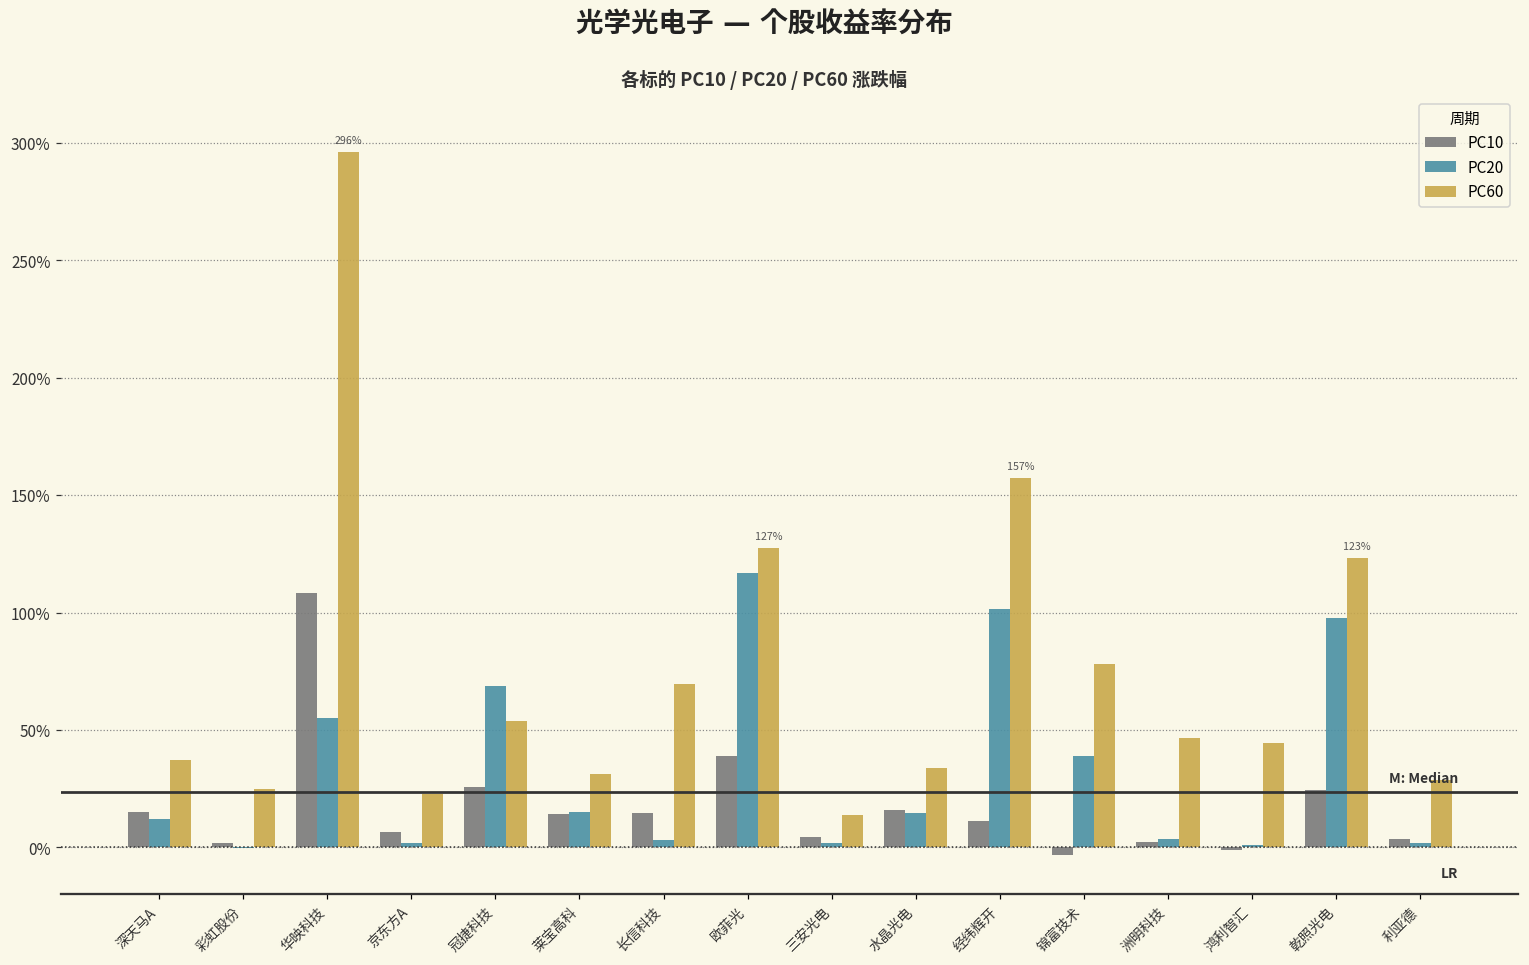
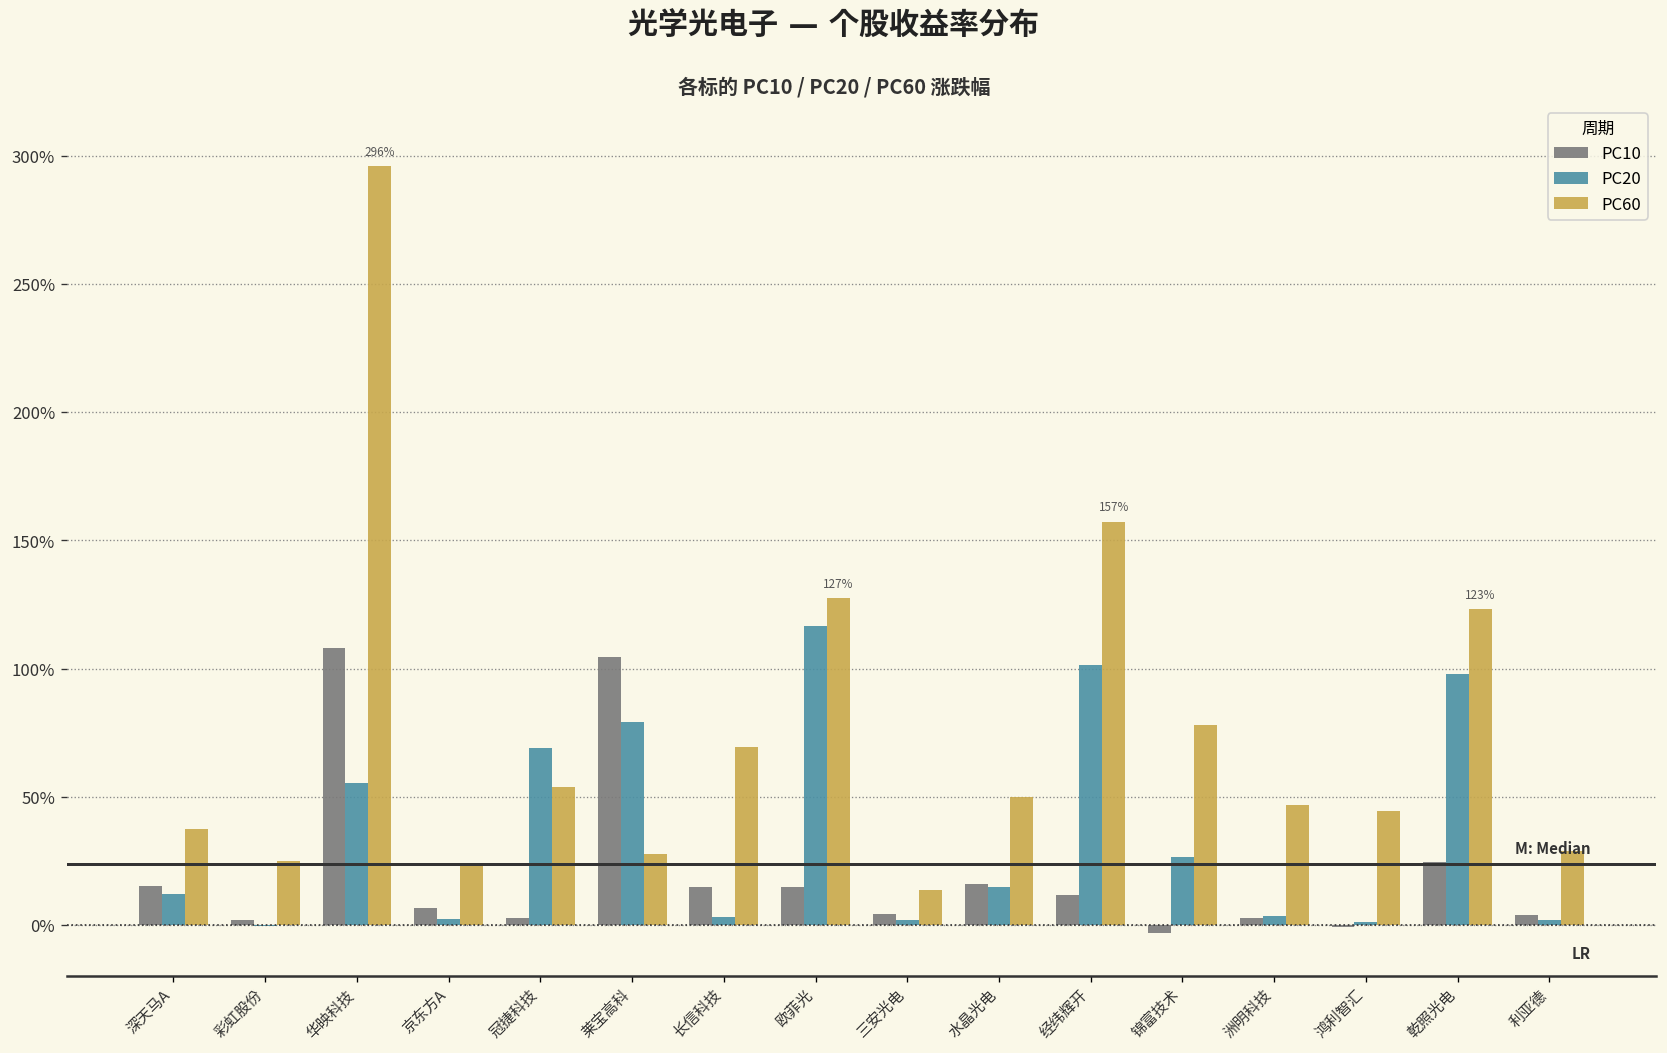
PC10, 冠捷科技: 26% -> 3%
PC10, 莱宝高科: 14% -> 104%
PC20, 莱宝高科: 15% -> 79%
PC60, 莱宝高科: 31% -> 27%
PC10, 欧菲光: 39% -> 15%
PC60, 水晶光电: 34% -> 50%
PC20, 锦富技术: 39% -> 26%
